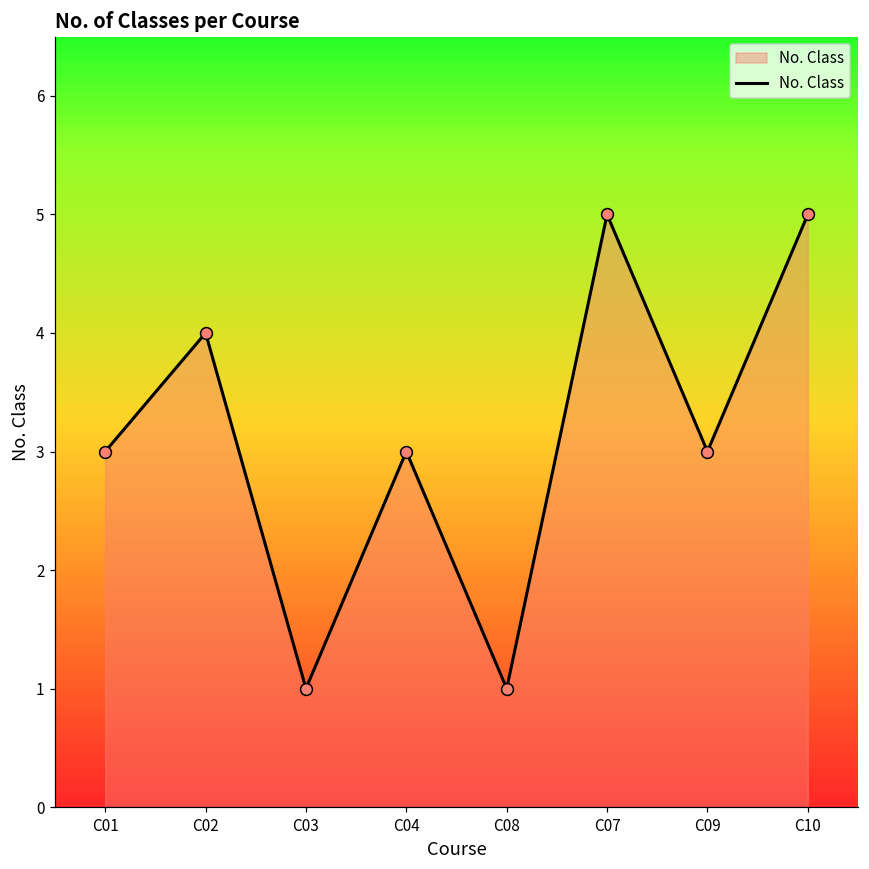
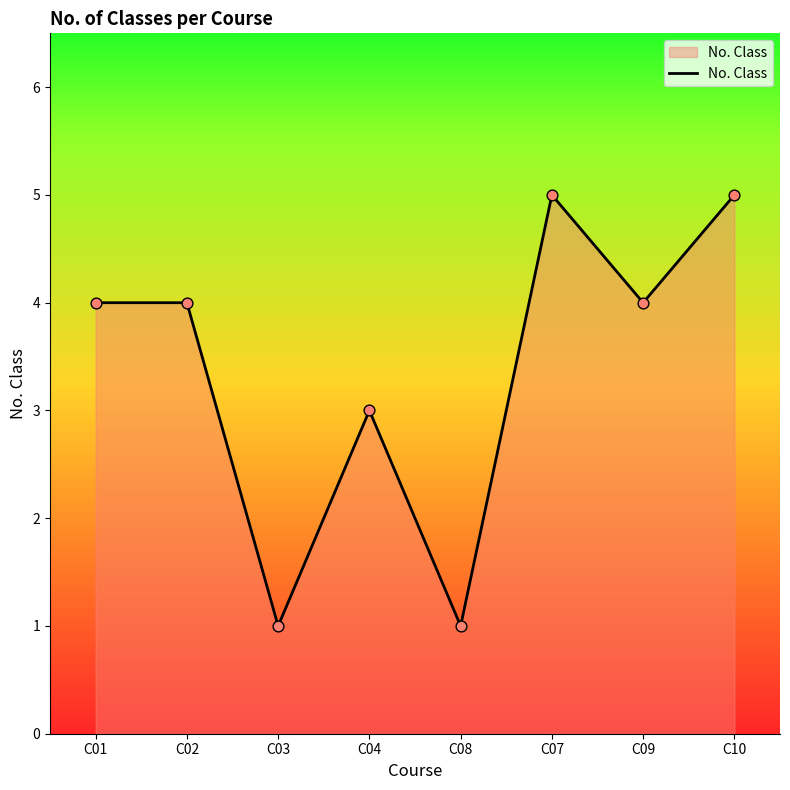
C01: 3 -> 4
C09: 3 -> 4
